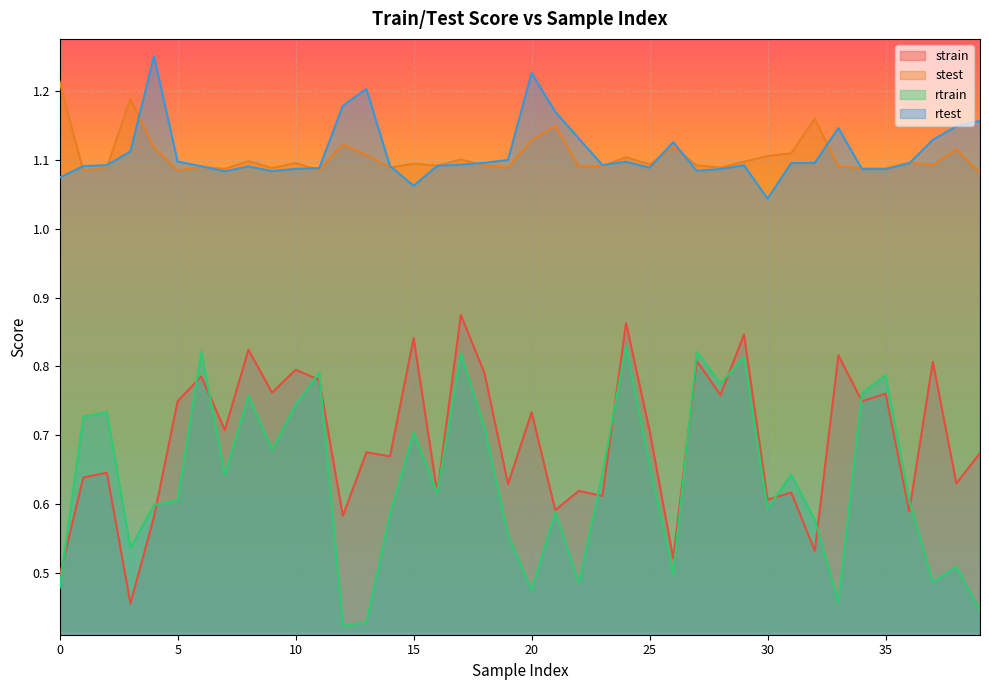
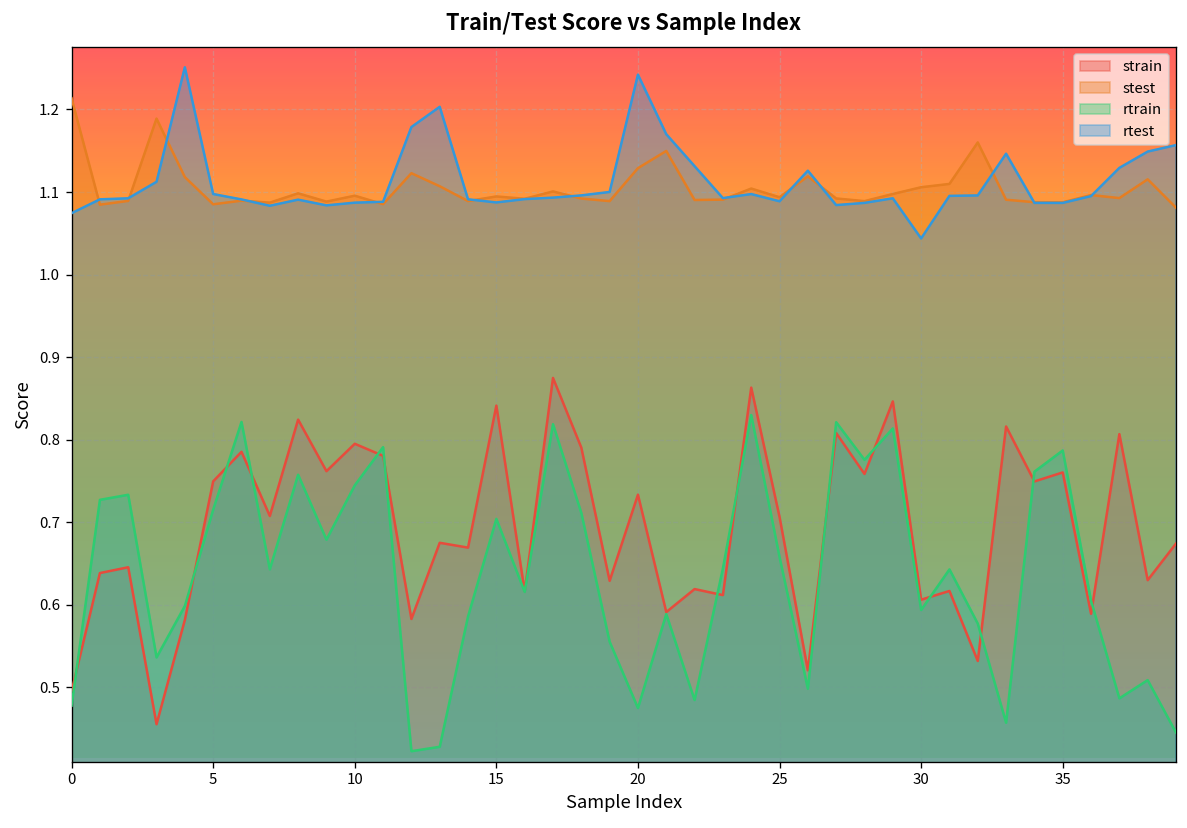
rtrain, 5: 0.61 -> 0.72
rtest, 15: 1.06 -> 1.09
rtest, 20: 1.23 -> 1.24
